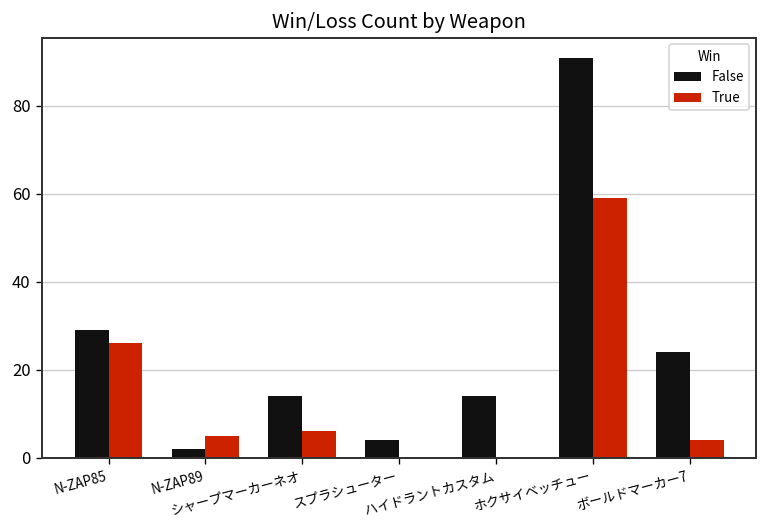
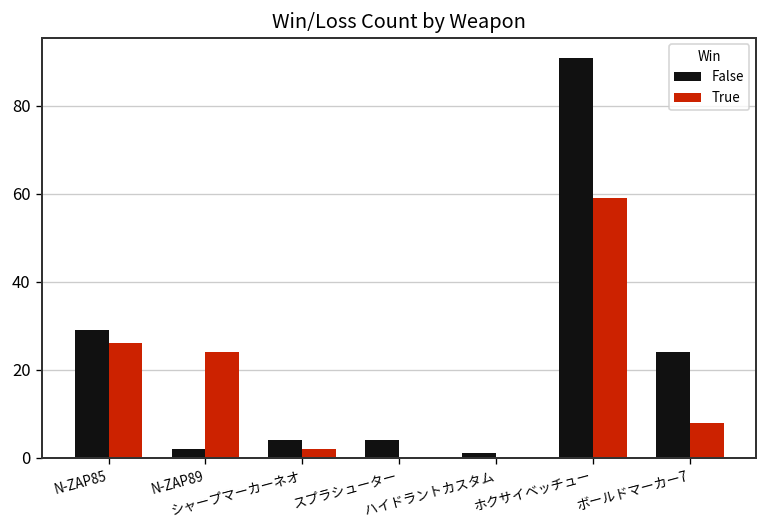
True, N-ZAP89: 5 -> 24
False, シャープマーカーネオ: 14 -> 4
True, シャープマーカーネオ: 6 -> 2
False, ハイドラントカスタム: 14 -> 1
True, ボールドマーカー7: 4 -> 8
